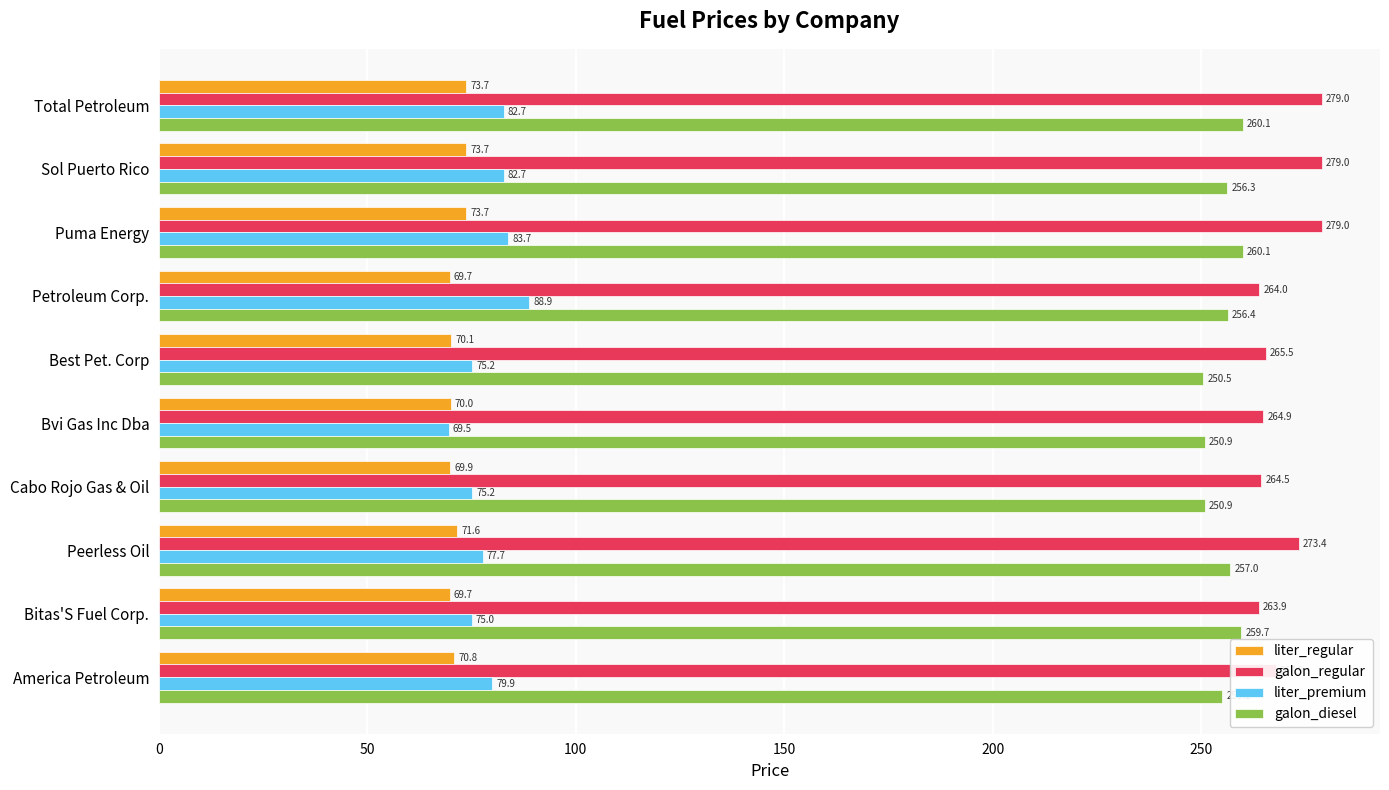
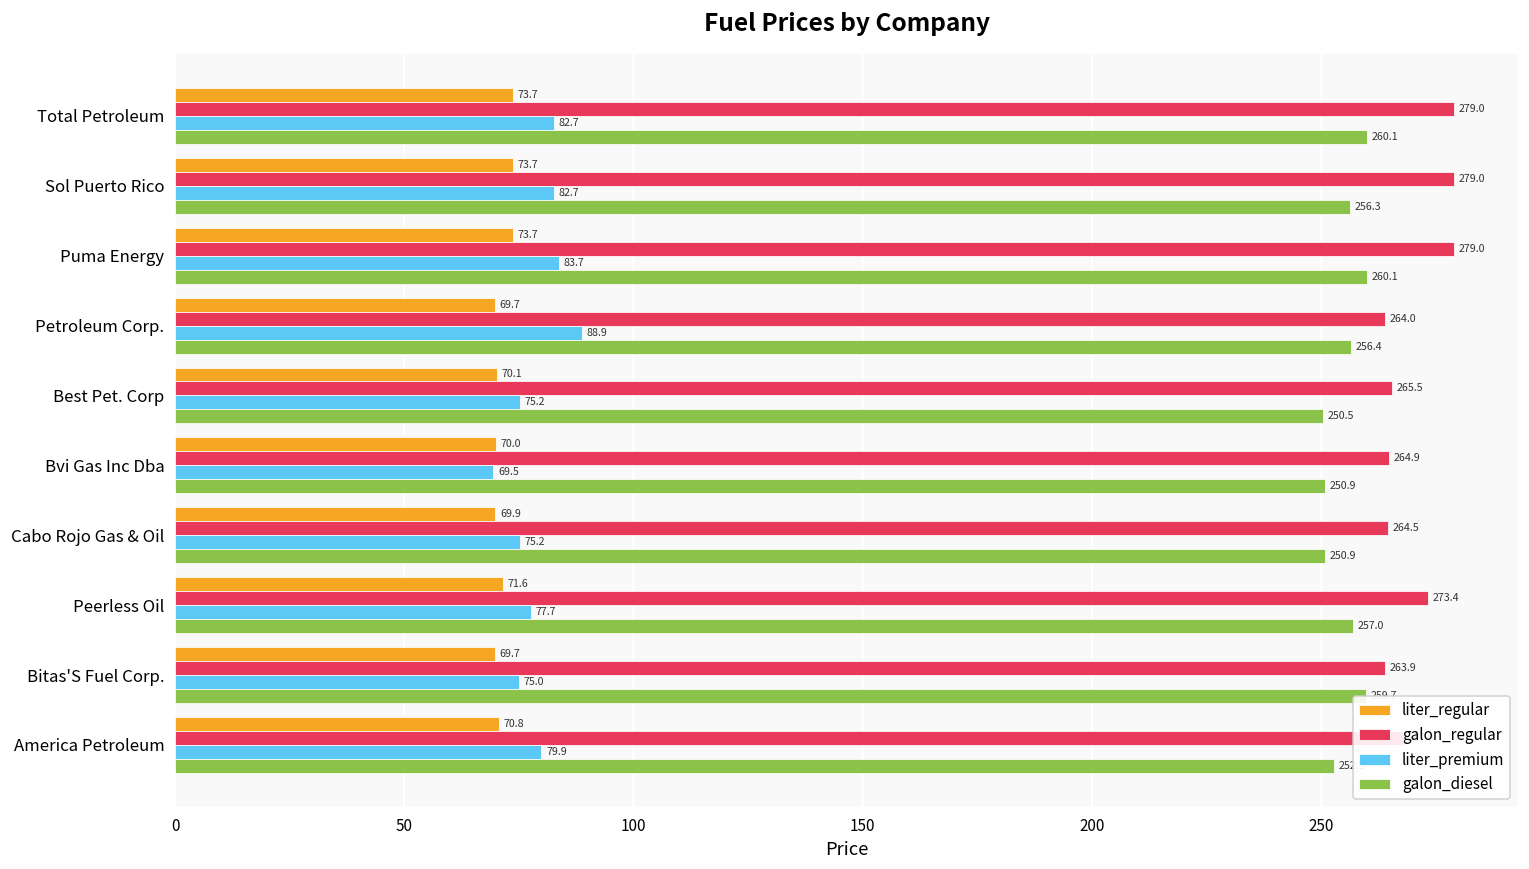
galon_diesel, America Petroleum: 255 -> 253
